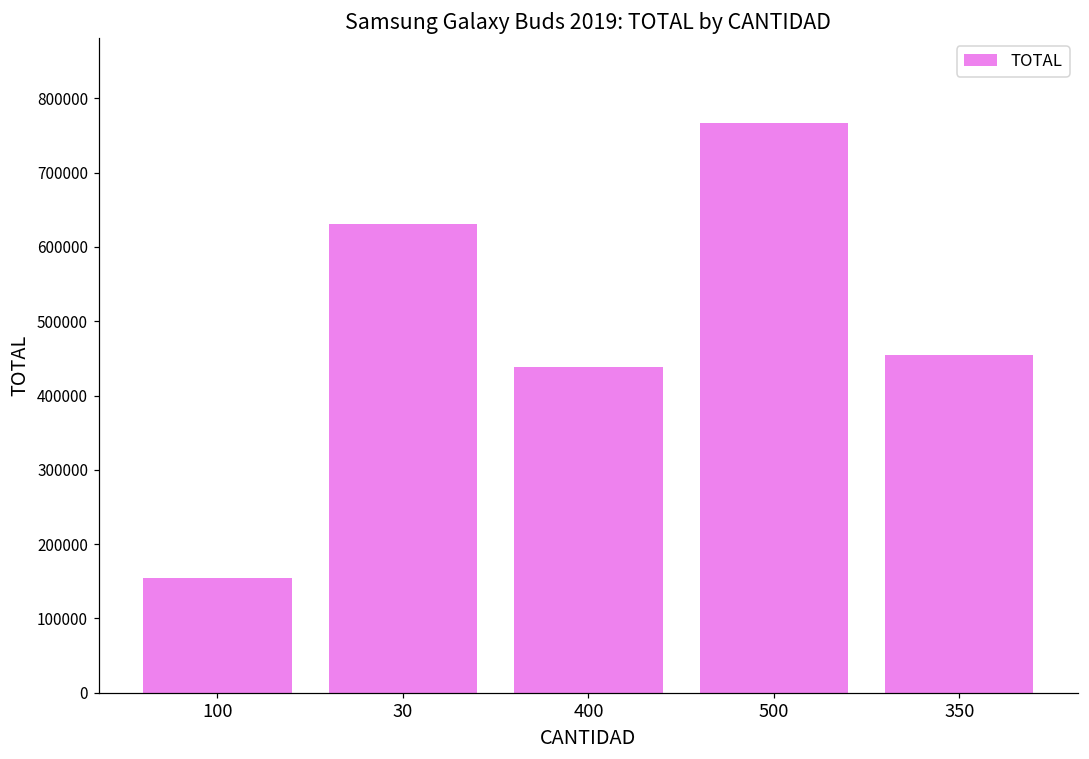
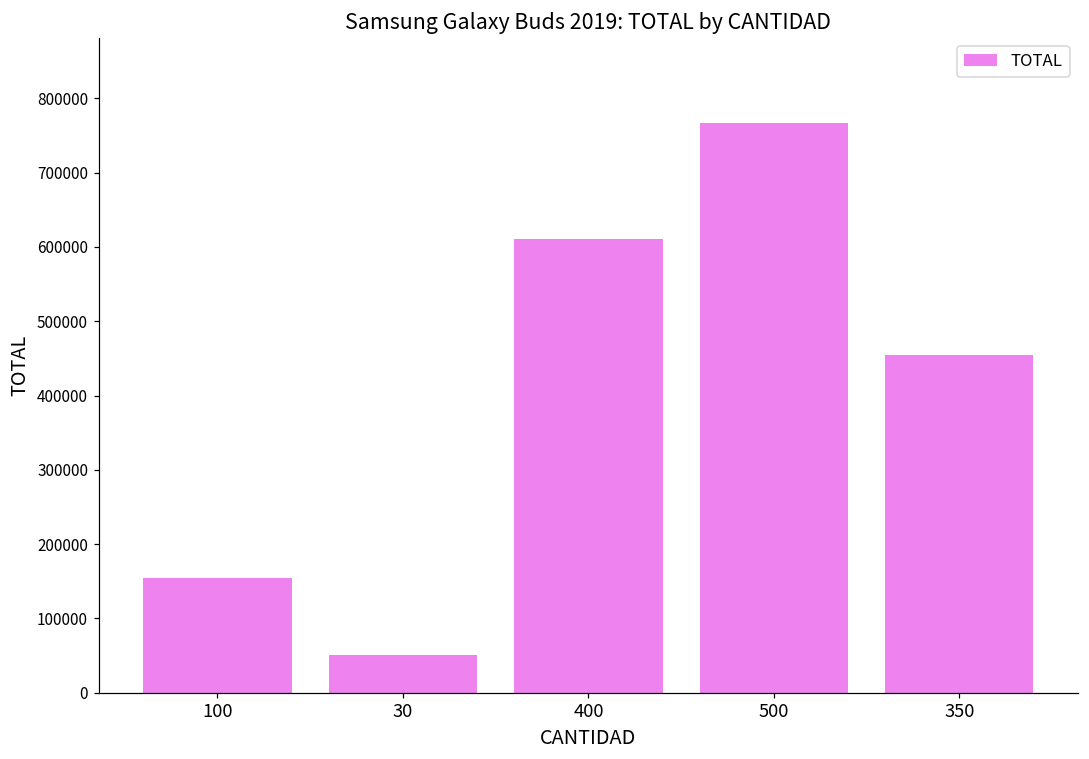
30: 630000 -> 50000
400: 440000 -> 610000
